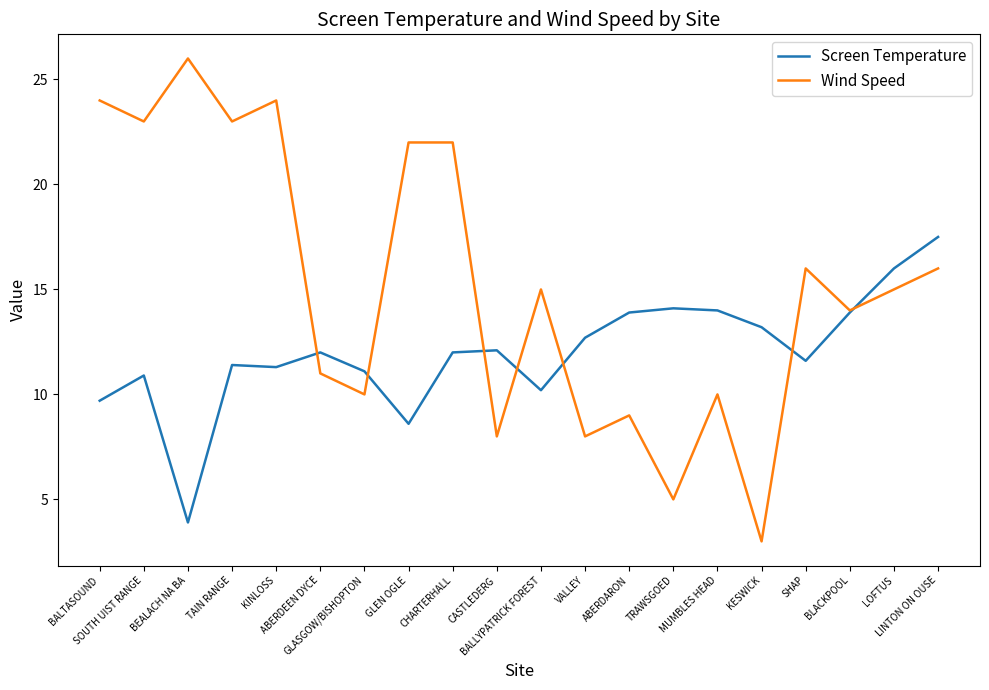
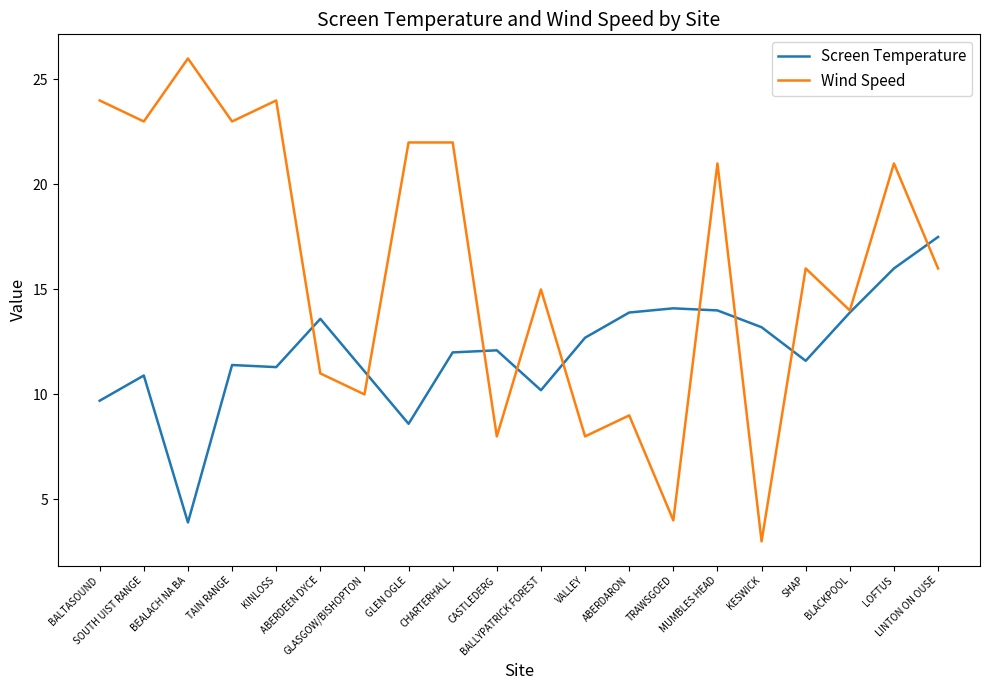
Screen Temperature, ABERDEEN DYCE: 12.0 -> 13.6
Wind Speed, TRAWSGOED: 5 -> 4
Wind Speed, MUMBLES HEAD: 10 -> 21
Wind Speed, LOFTUS: 15 -> 21
